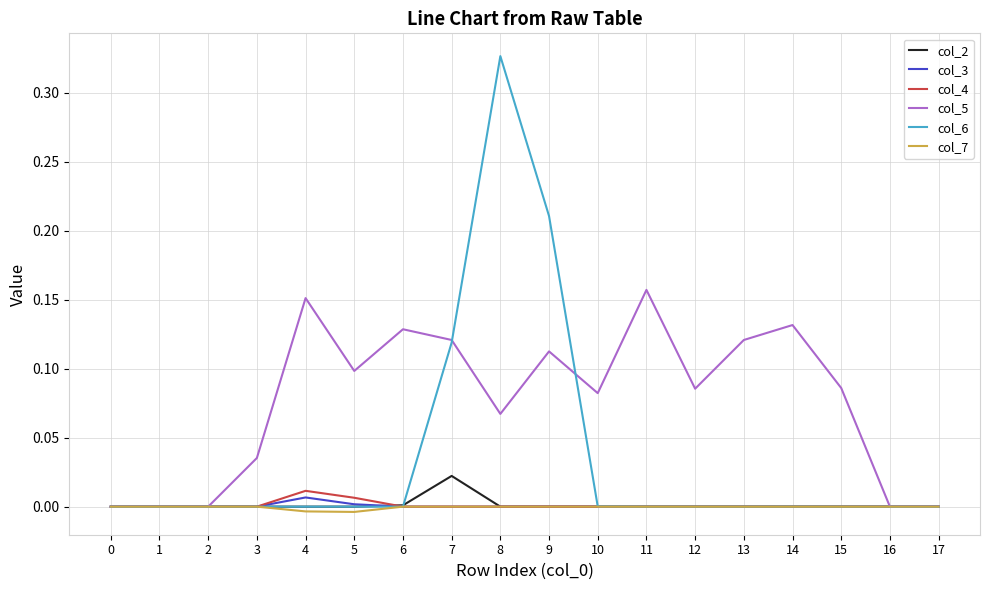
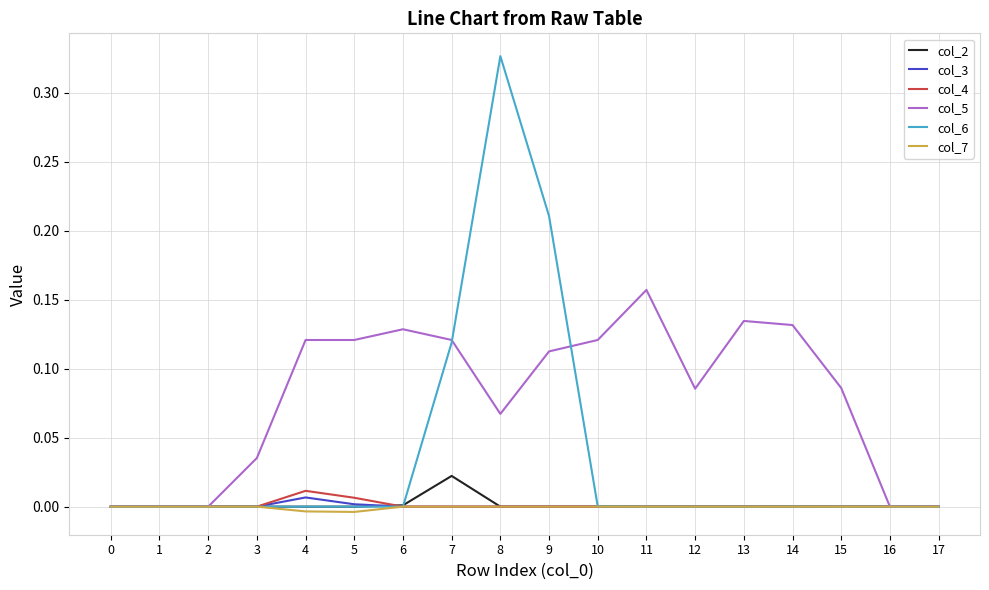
col_5, 4: 0.151 -> 0.121
col_5, 5: 0.098 -> 0.121
col_5, 10: 0.082 -> 0.121
col_5, 13: 0.121 -> 0.135
